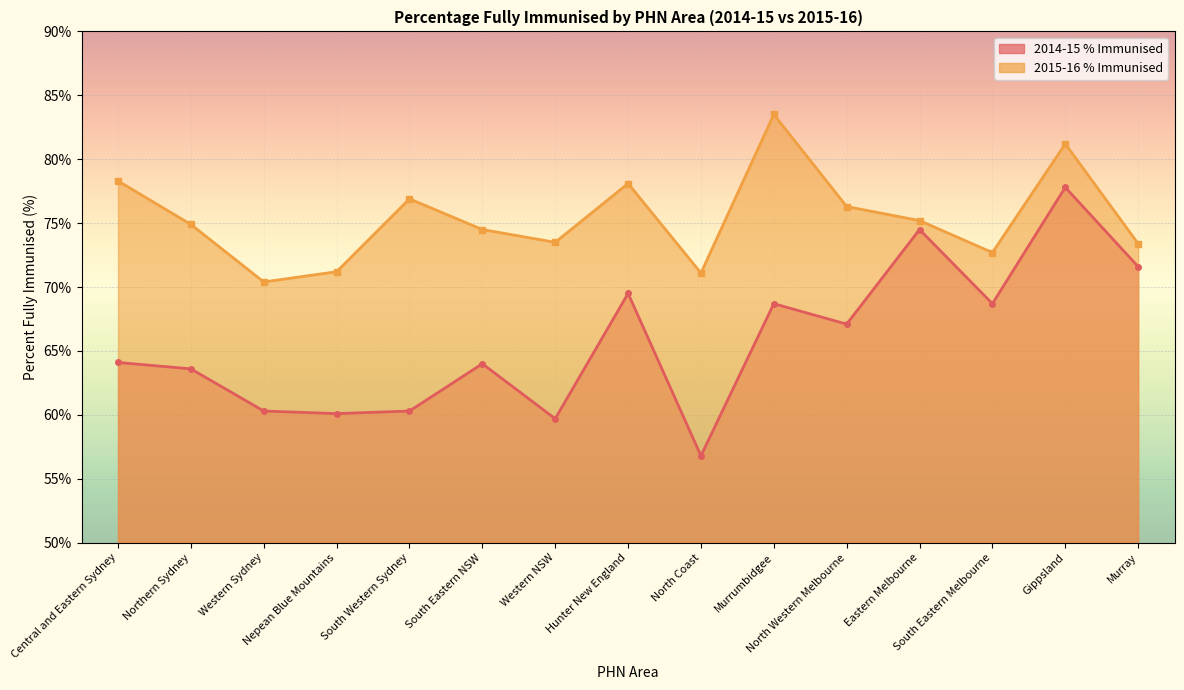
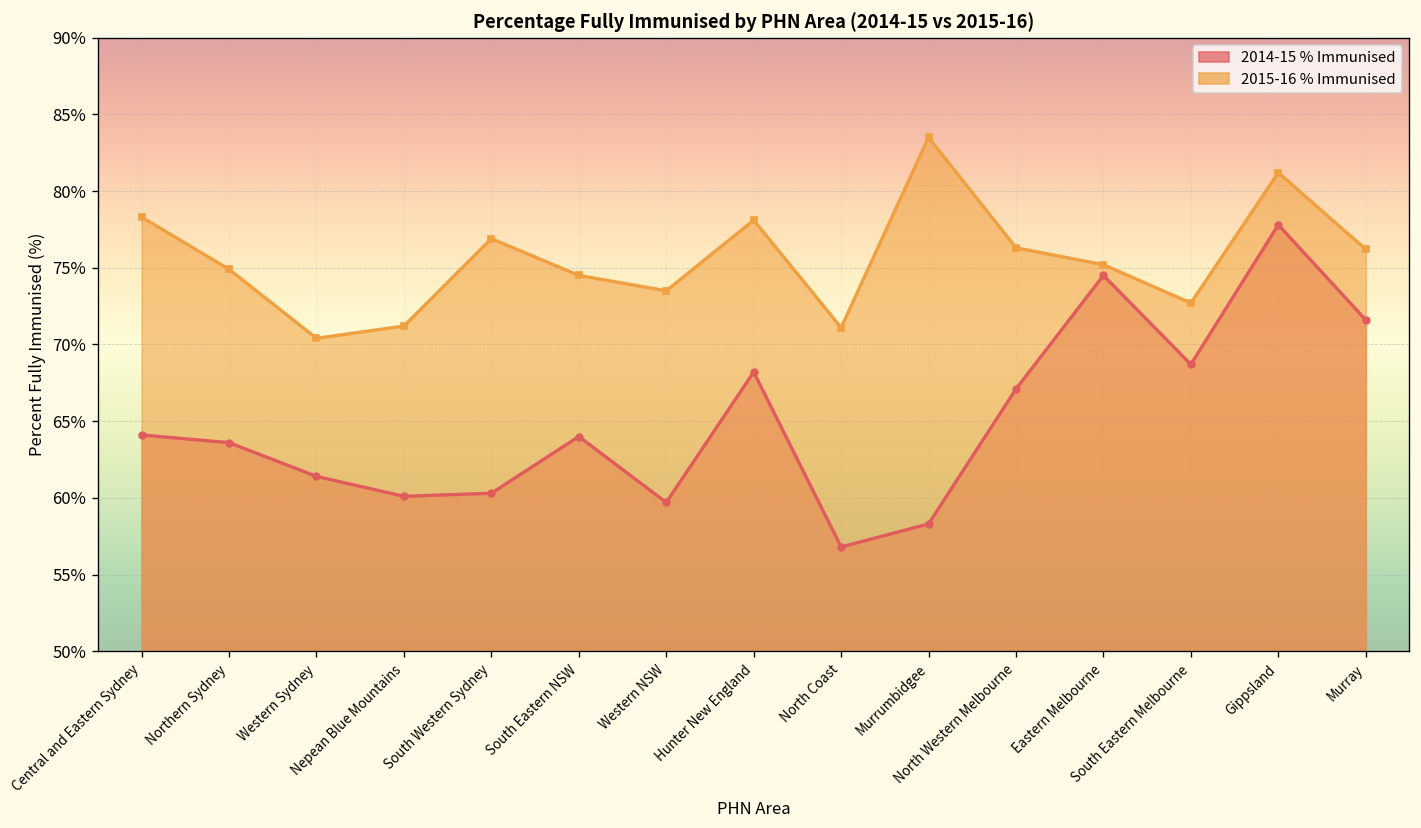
2014-15 % Immunised, Western Sydney: 60.3% -> 61.4%
2014-15 % Immunised, Hunter New England: 69.5% -> 68.2%
2014-15 % Immunised, Murrumbidgee: 68.7% -> 58.3%
2015-16 % Immunised, Murray: 73.4% -> 76.2%
